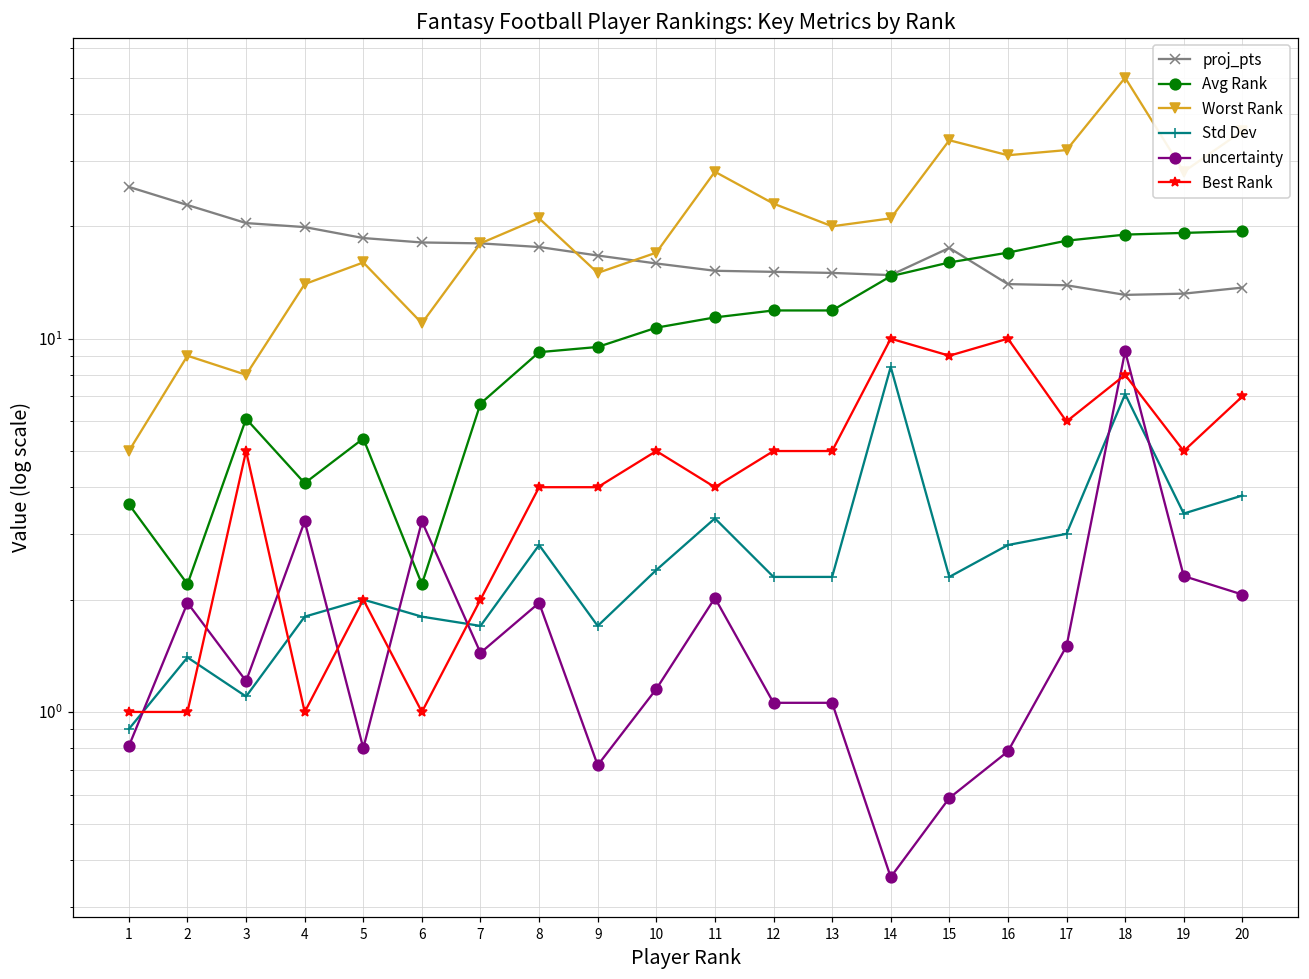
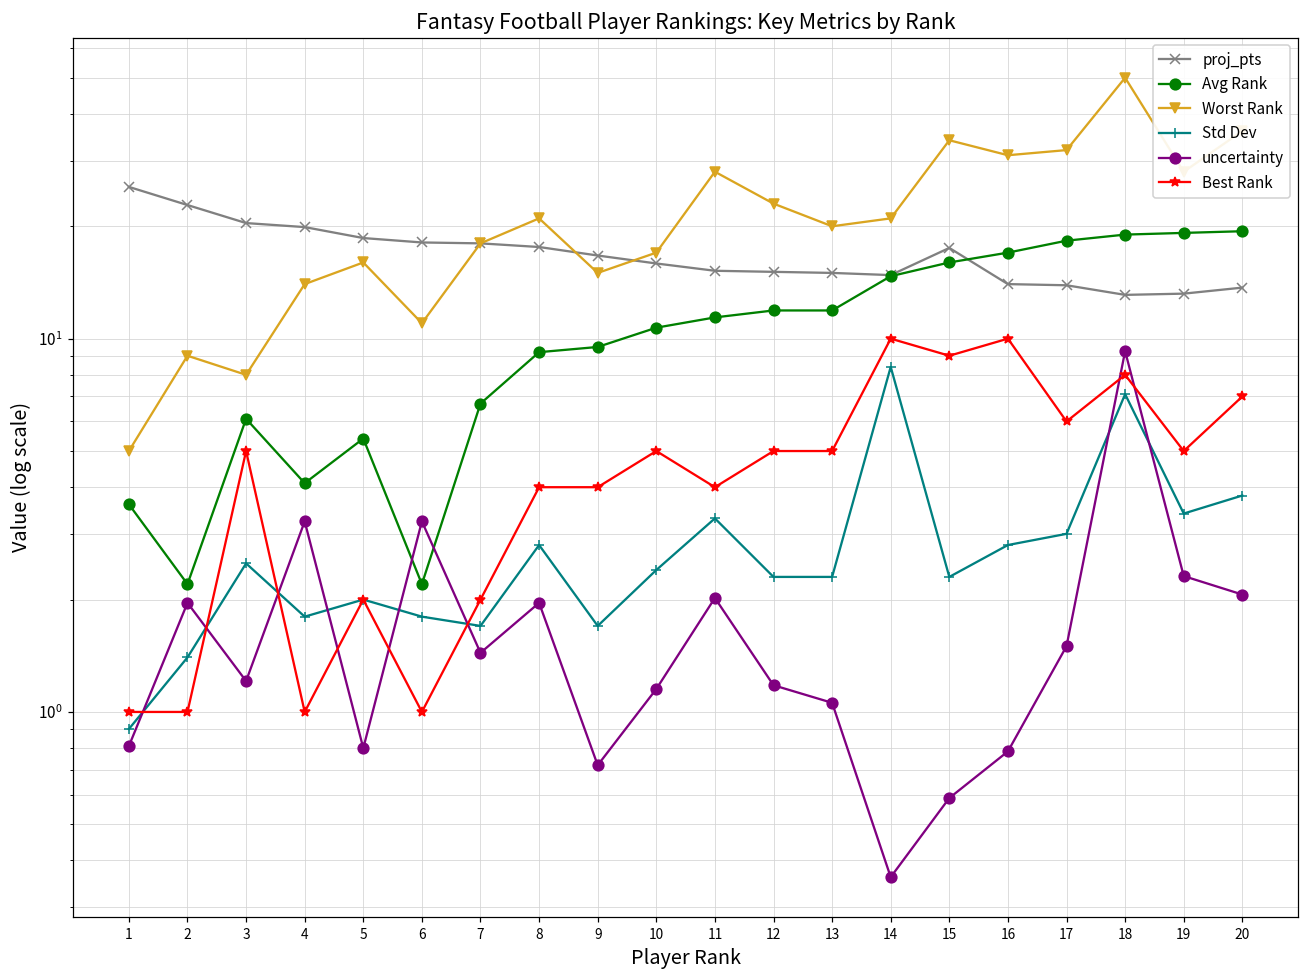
Std Dev, 3: 1.1 -> 2.5
uncertainty, 12: 1.06 -> 1.18
